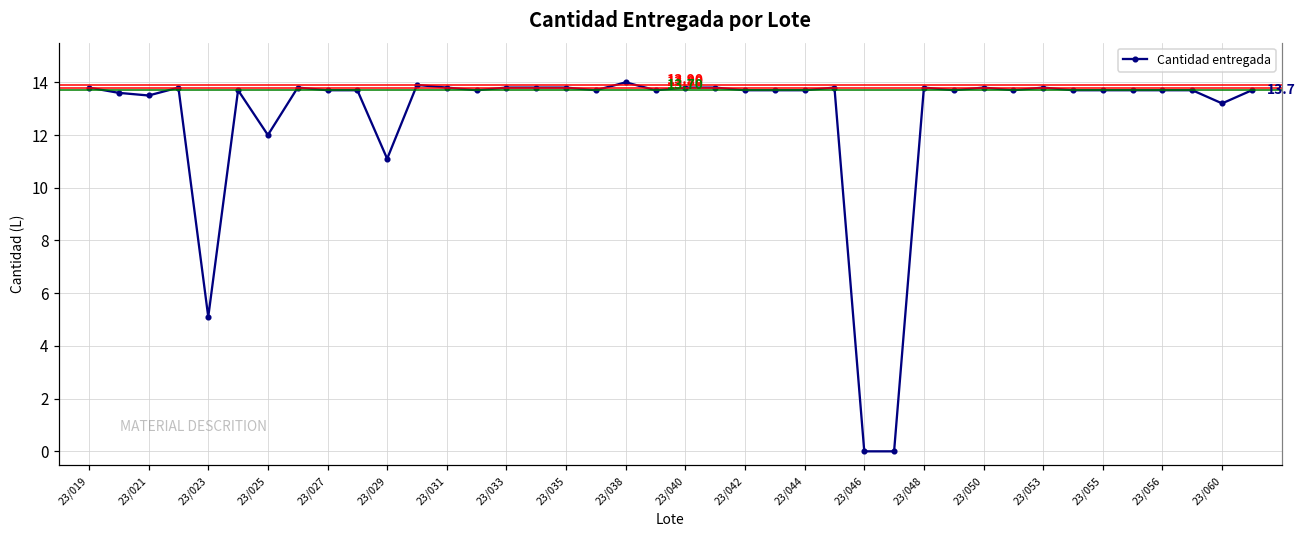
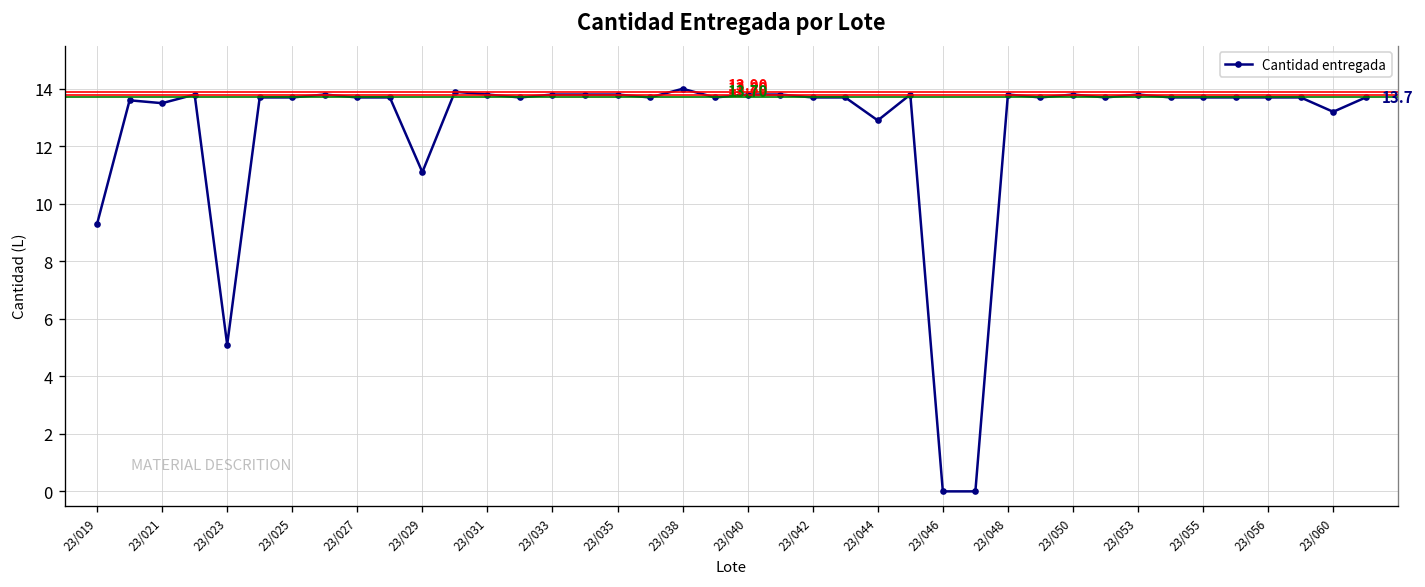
23/019: 13.8 -> 9.3
23/025: 12.0 -> 13.7
23/044: 13.7 -> 12.9
